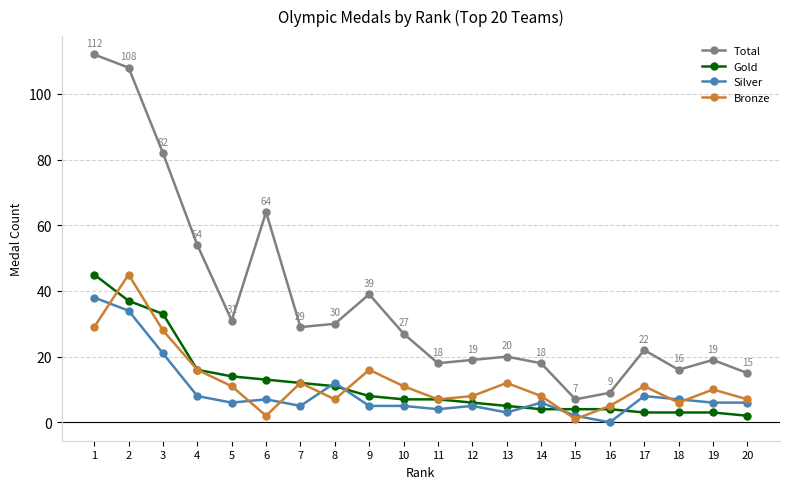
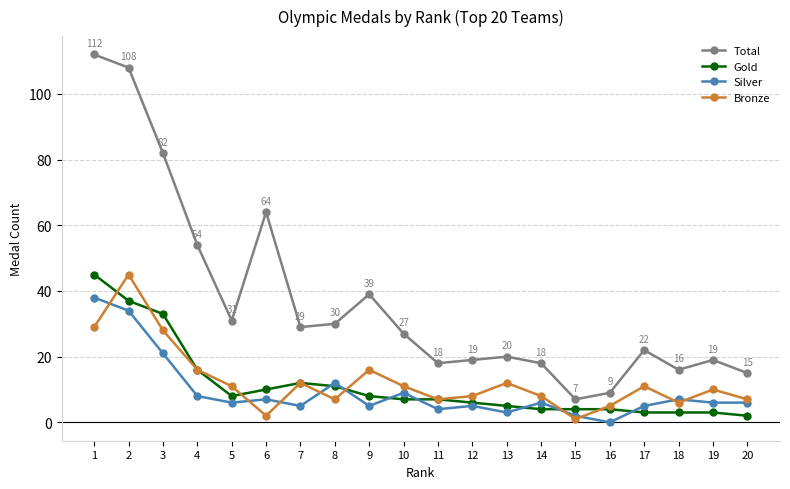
Gold, 5: 14 -> 8
Gold, 6: 13 -> 10
Silver, 10: 5 -> 9
Silver, 17: 8 -> 5
